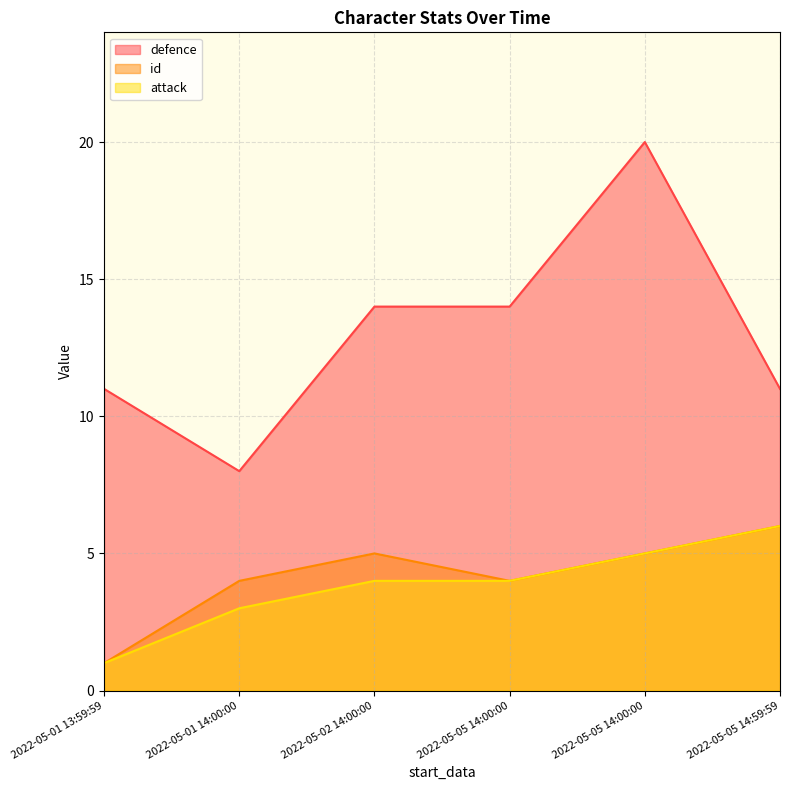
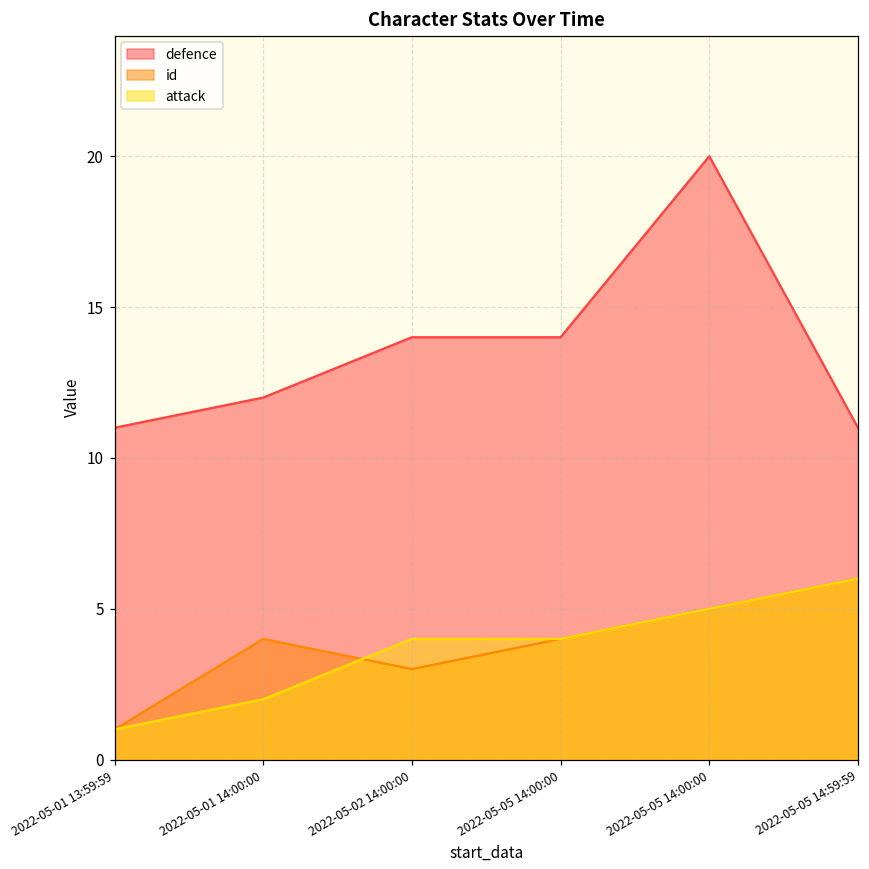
defence, 2022-05-01 14:00:00: 8 -> 12
attack, 2022-05-01 14:00:00: 3 -> 2
id, 2022-05-02 14:00:00: 5 -> 3
